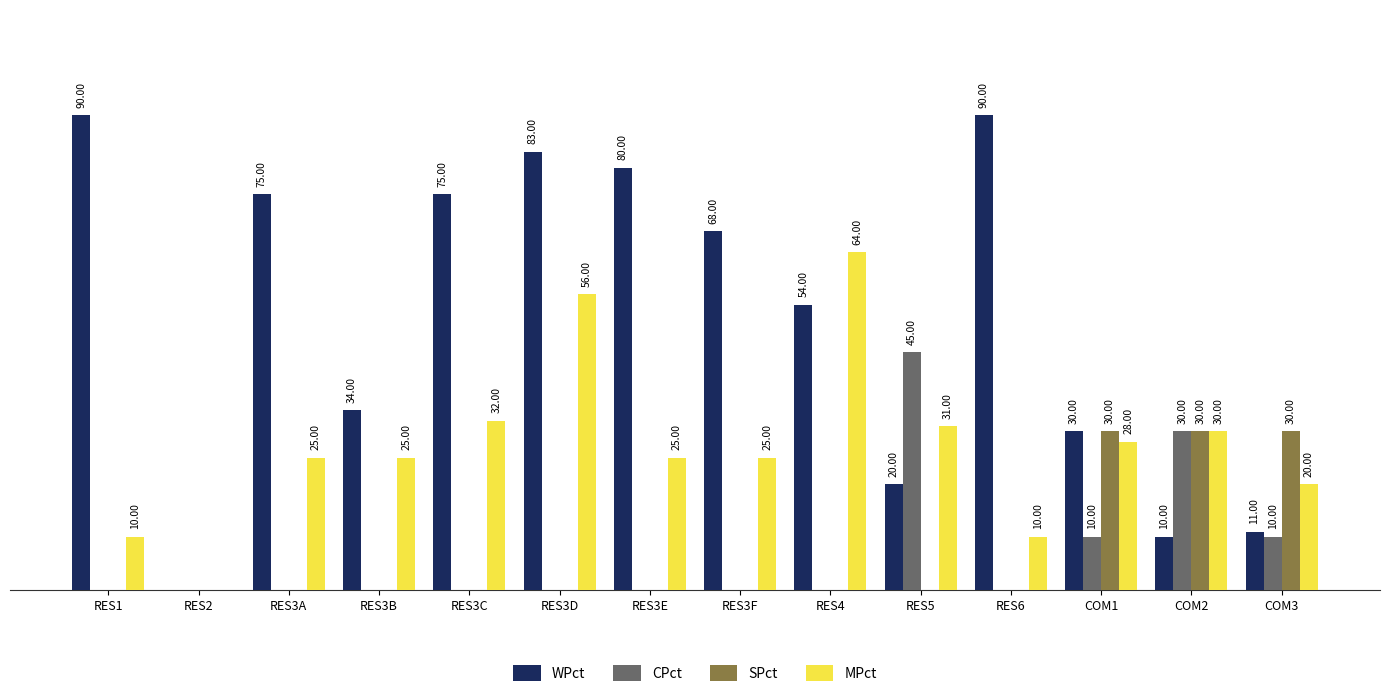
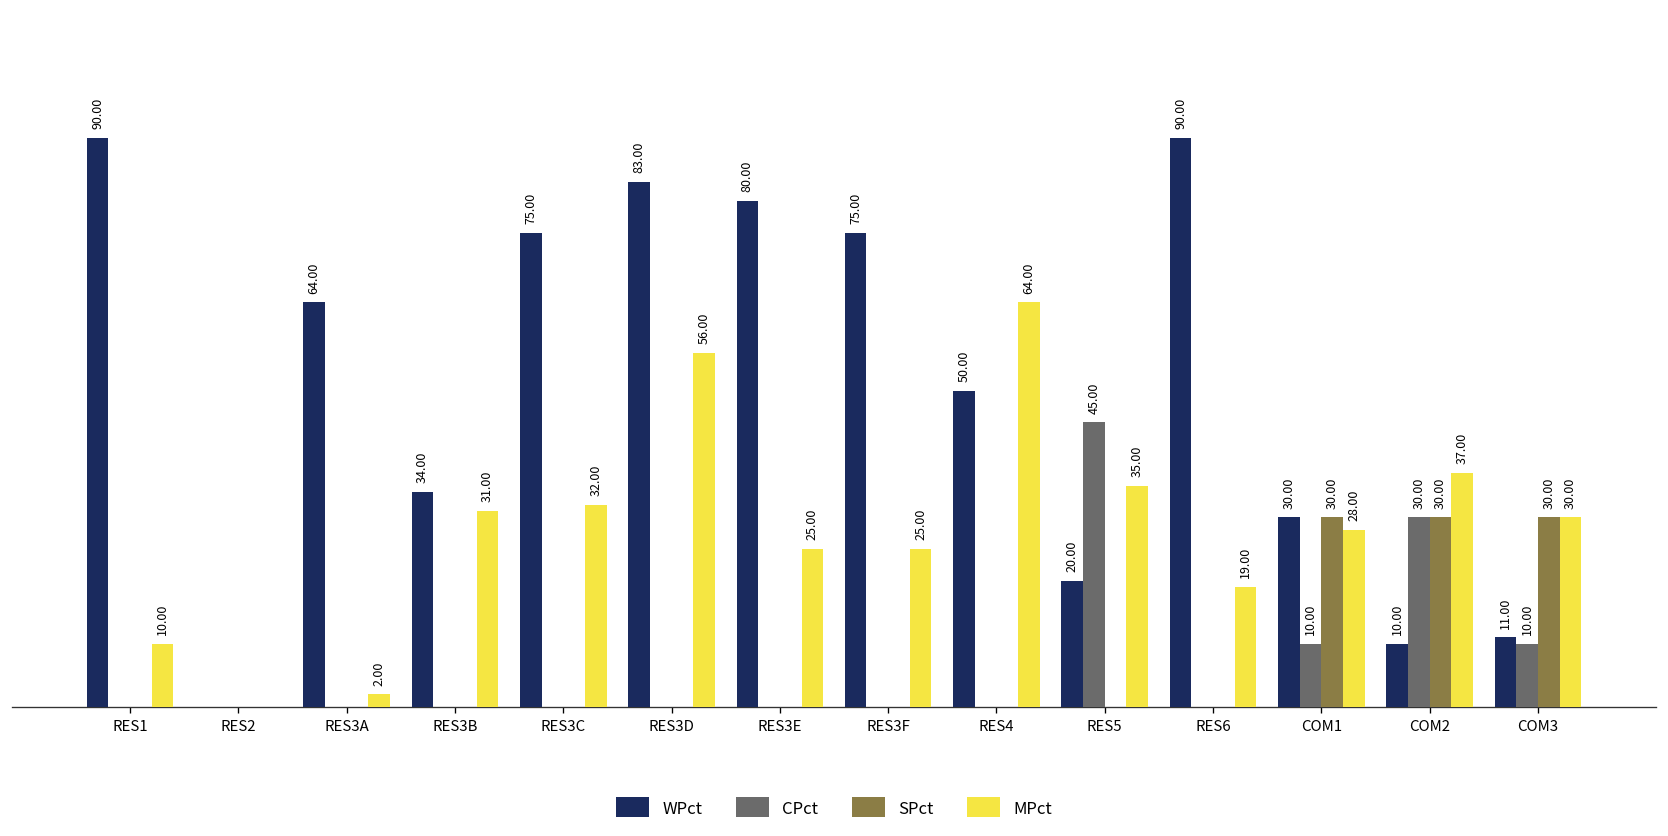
WPct, RES3A: 75.00 -> 64.00
MPct, RES3A: 25.00 -> 2.00
MPct, RES3B: 25.00 -> 31.00
WPct, RES3F: 68.00 -> 75.00
WPct, RES4: 54.00 -> 50.00
MPct, RES5: 31.00 -> 35.00
MPct, RES6: 10.00 -> 19.00
MPct, COM2: 30.00 -> 37.00
MPct, COM3: 20.00 -> 30.00
